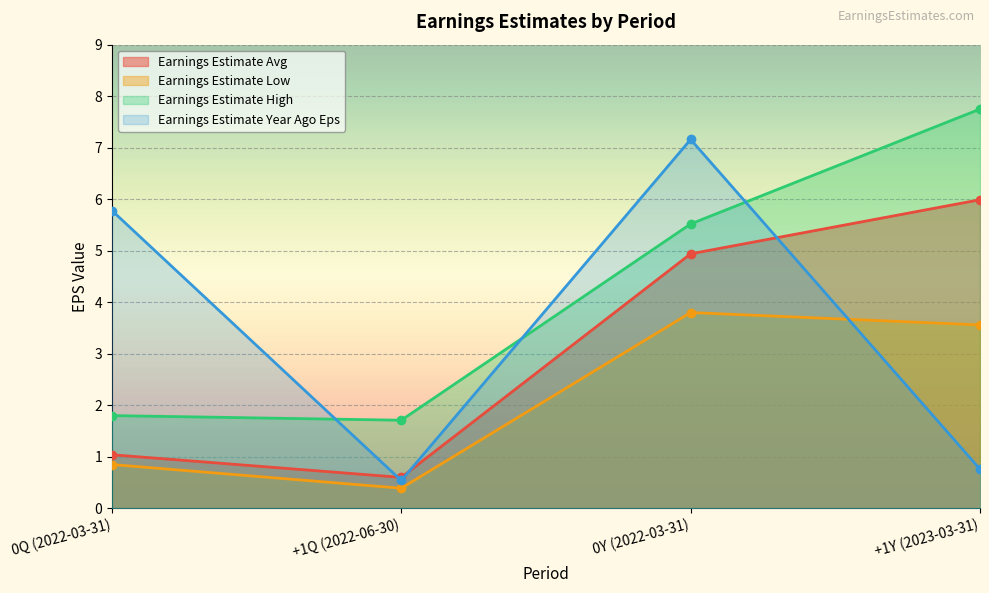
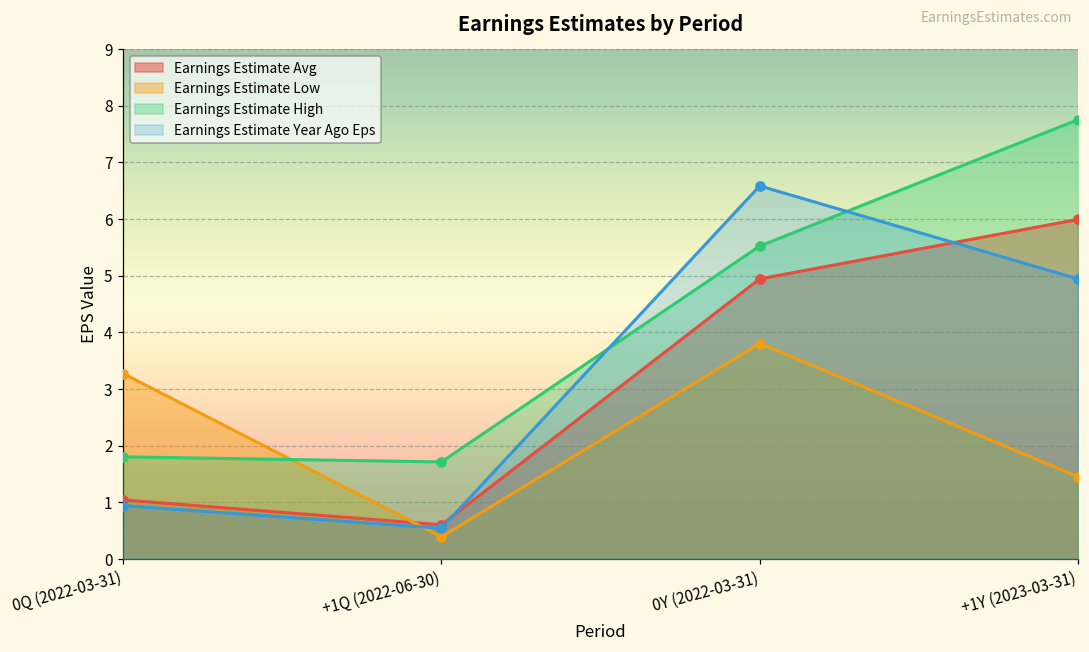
Earnings Estimate Low, 0Q (2022-03-31): 0.9 -> 3.3
Earnings Estimate Year Ago Eps, 0Q (2022-03-31): 5.8 -> 0.9
Earnings Estimate Year Ago Eps, 0Y (2022-03-31): 7.2 -> 6.6
Earnings Estimate Low, +1Y (2023-03-31): 3.6 -> 1.5
Earnings Estimate Year Ago Eps, +1Y (2023-03-31): 0.8 -> 4.9
